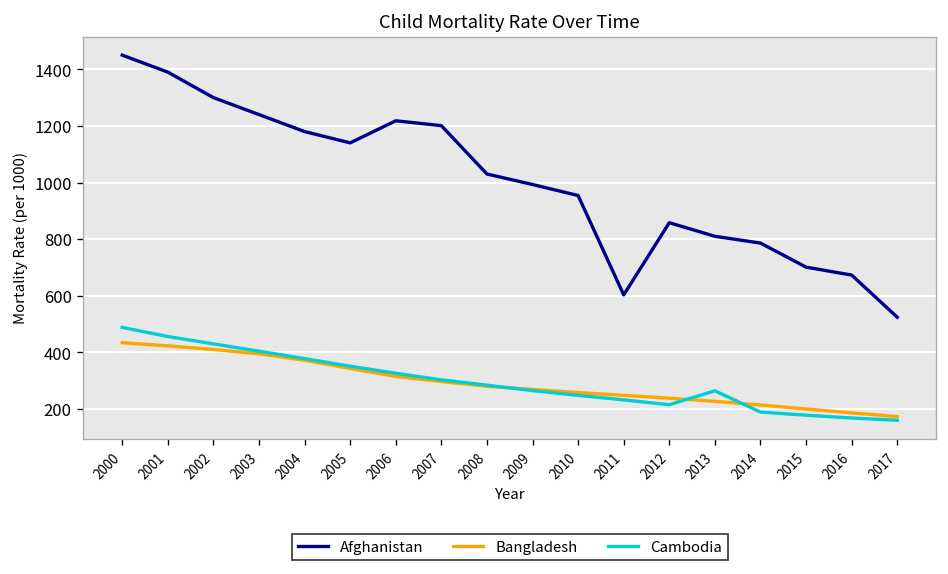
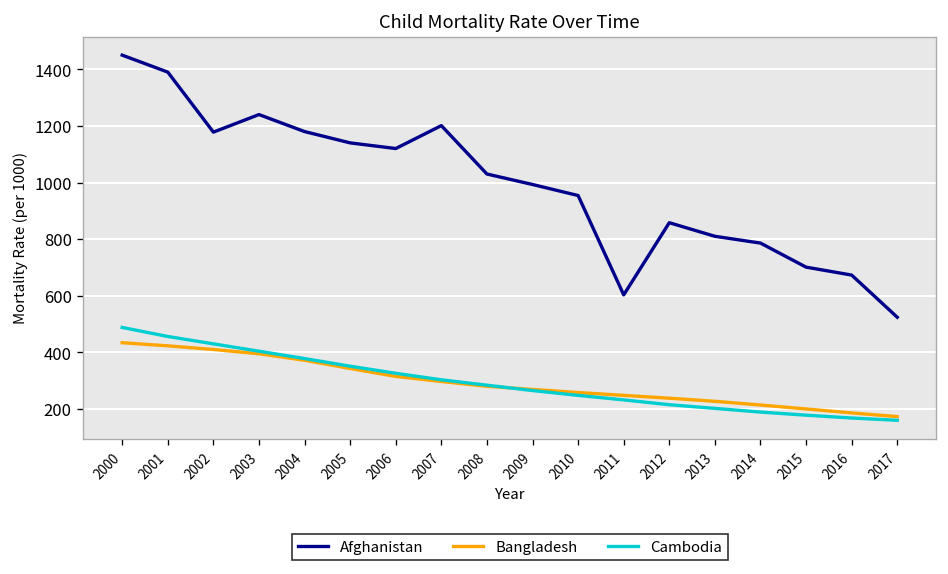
Afghanistan, 2002: 1300 -> 1180
Afghanistan, 2006: 1220 -> 1120
Cambodia, 2013: 260 -> 200
